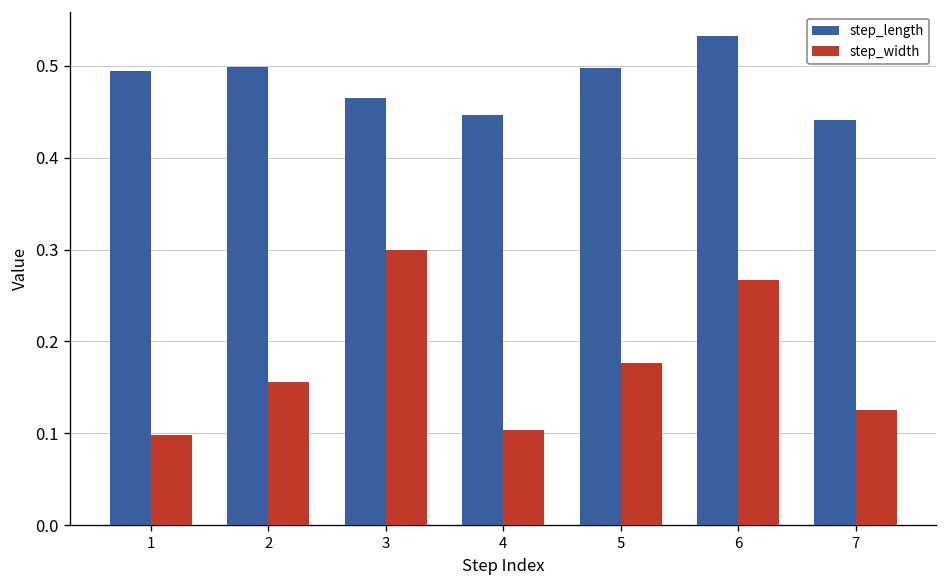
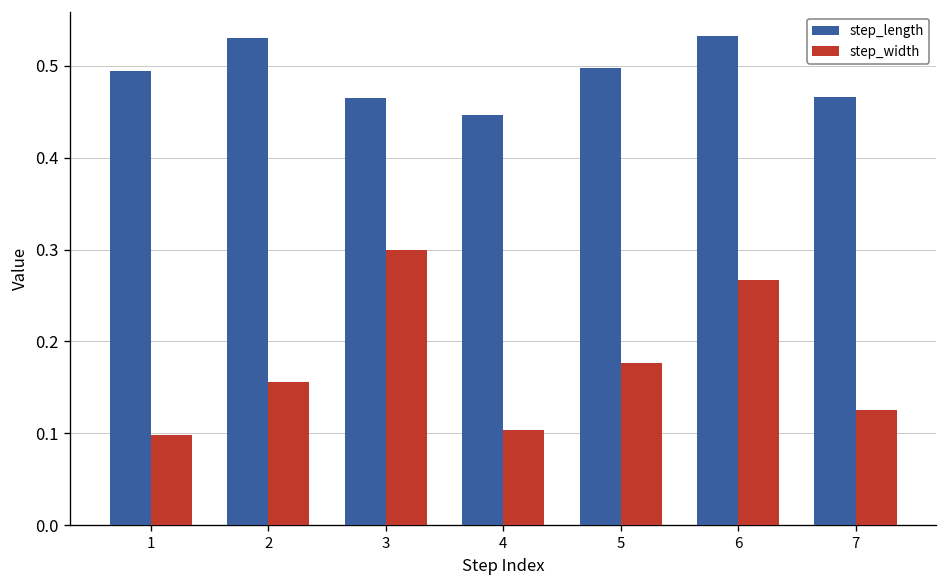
step_length, 2: 0.50 -> 0.53
step_length, 7: 0.44 -> 0.47
